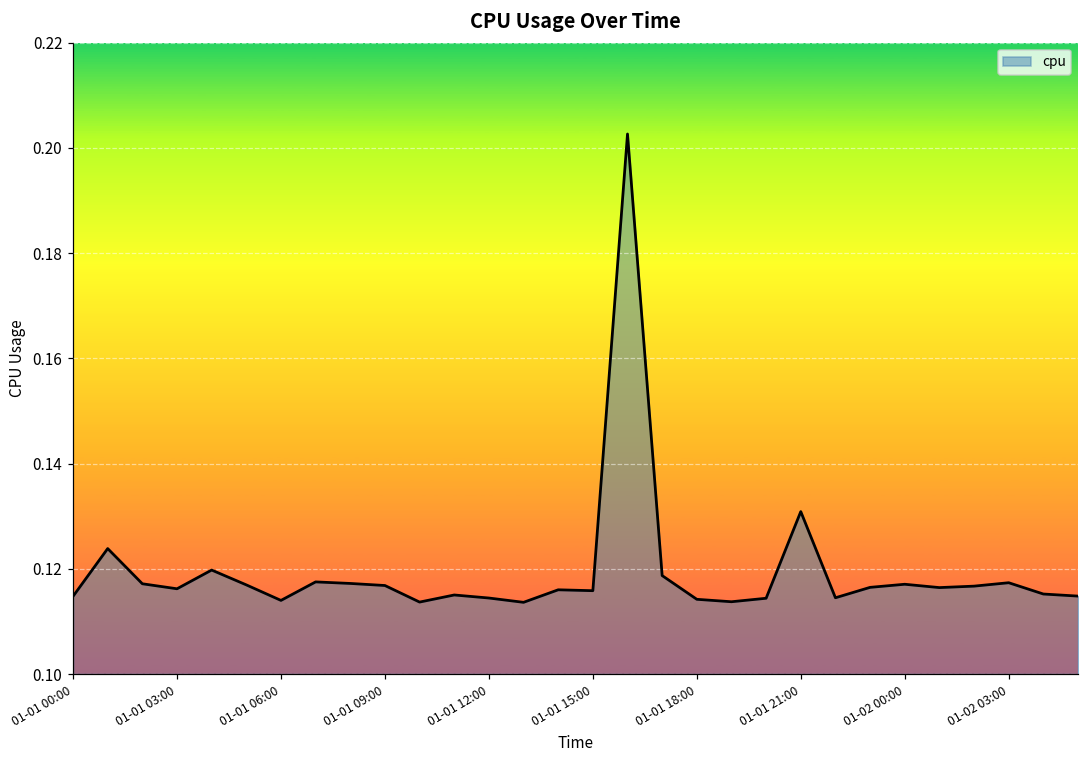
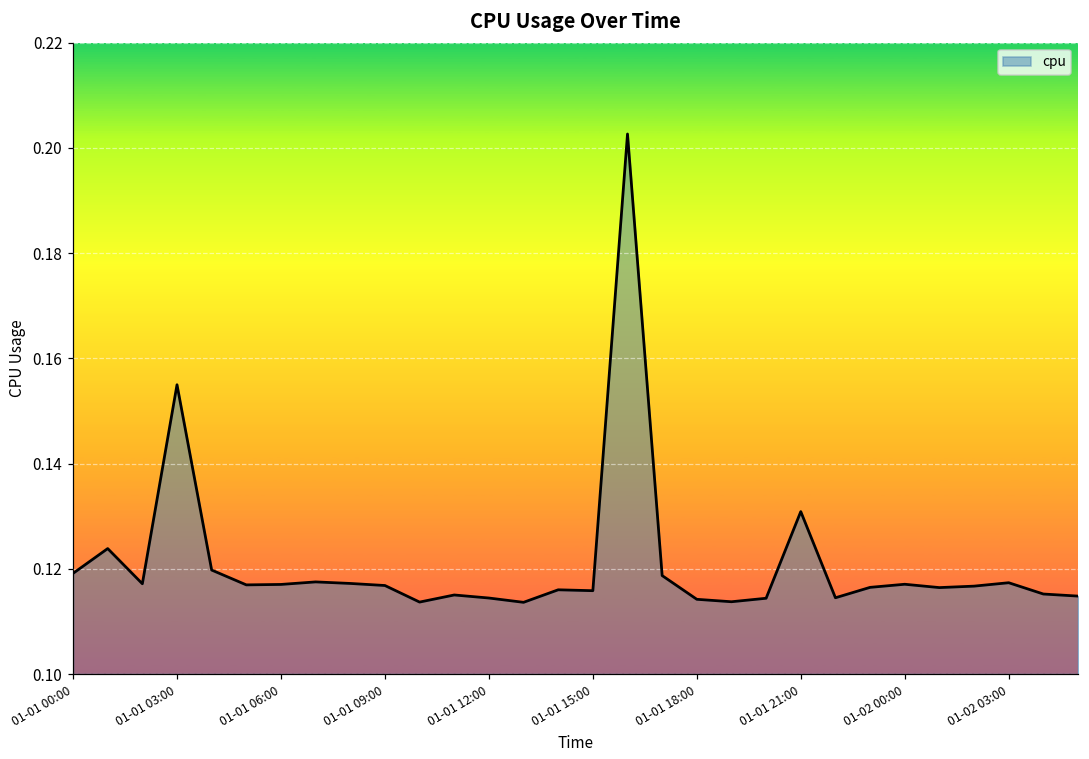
01-01 00:00: 0.115 -> 0.119
01-01 03:00: 0.116 -> 0.155
01-01 06:00: 0.114 -> 0.117
